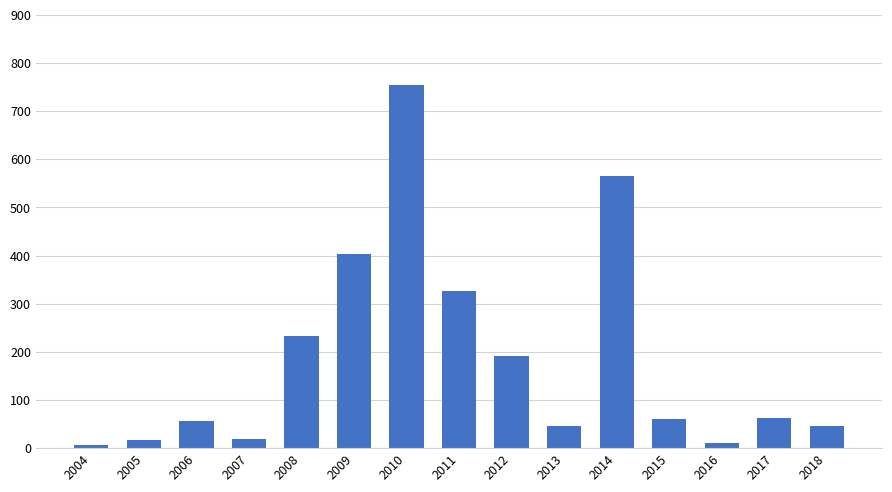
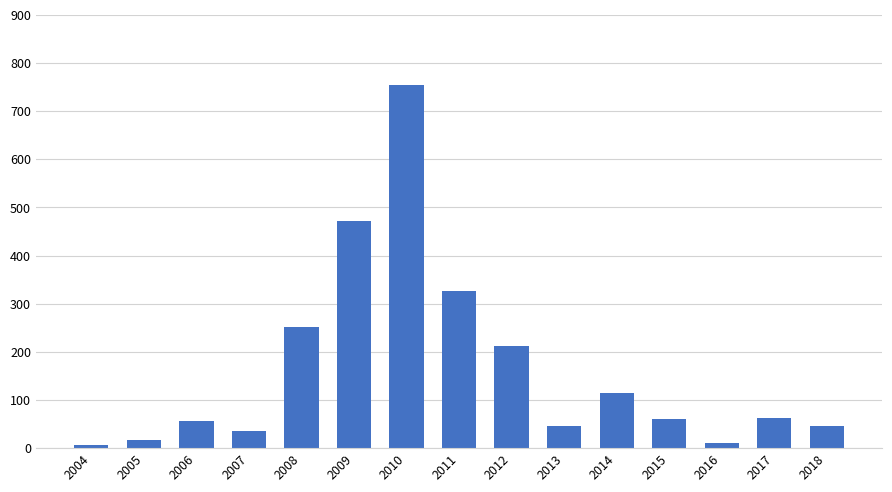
2007: 20 -> 40
2008: 230 -> 250
2009: 400 -> 470
2012: 190 -> 210
2014: 570 -> 120
